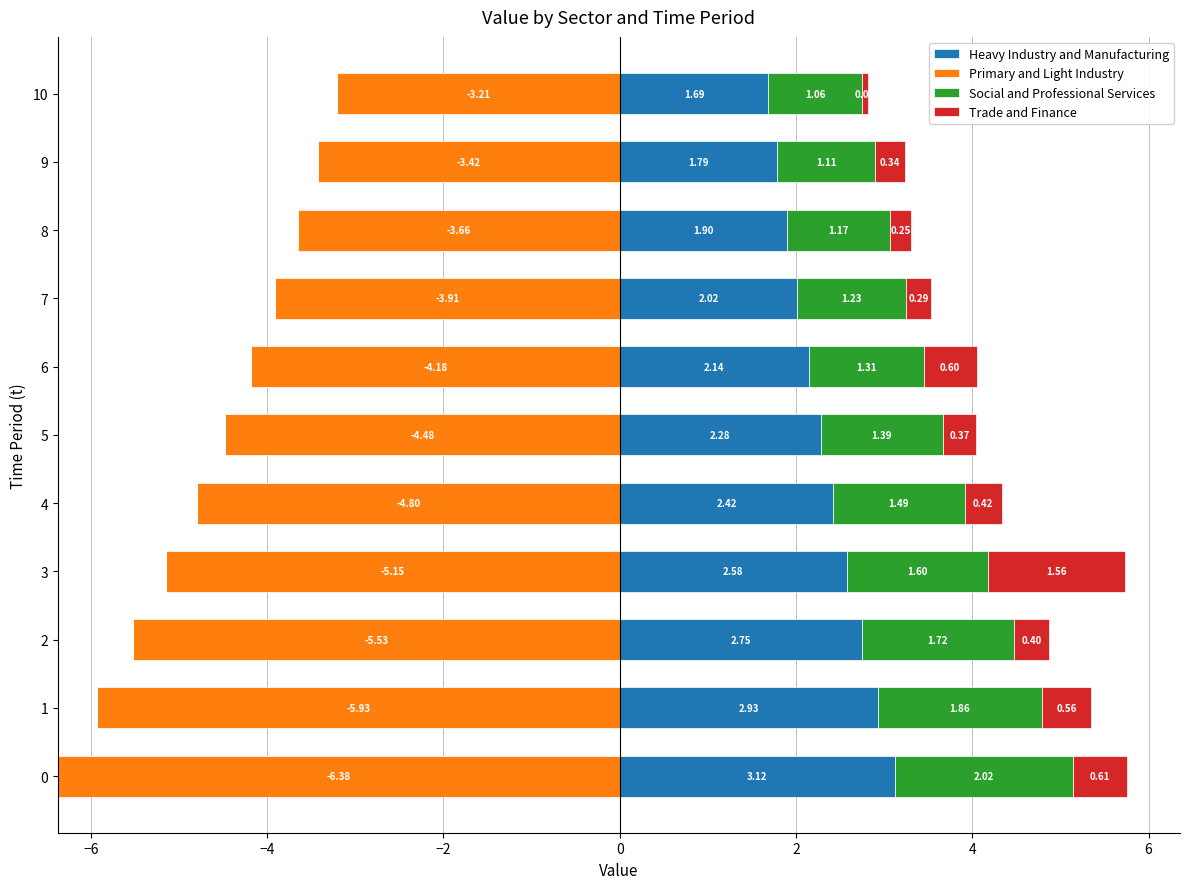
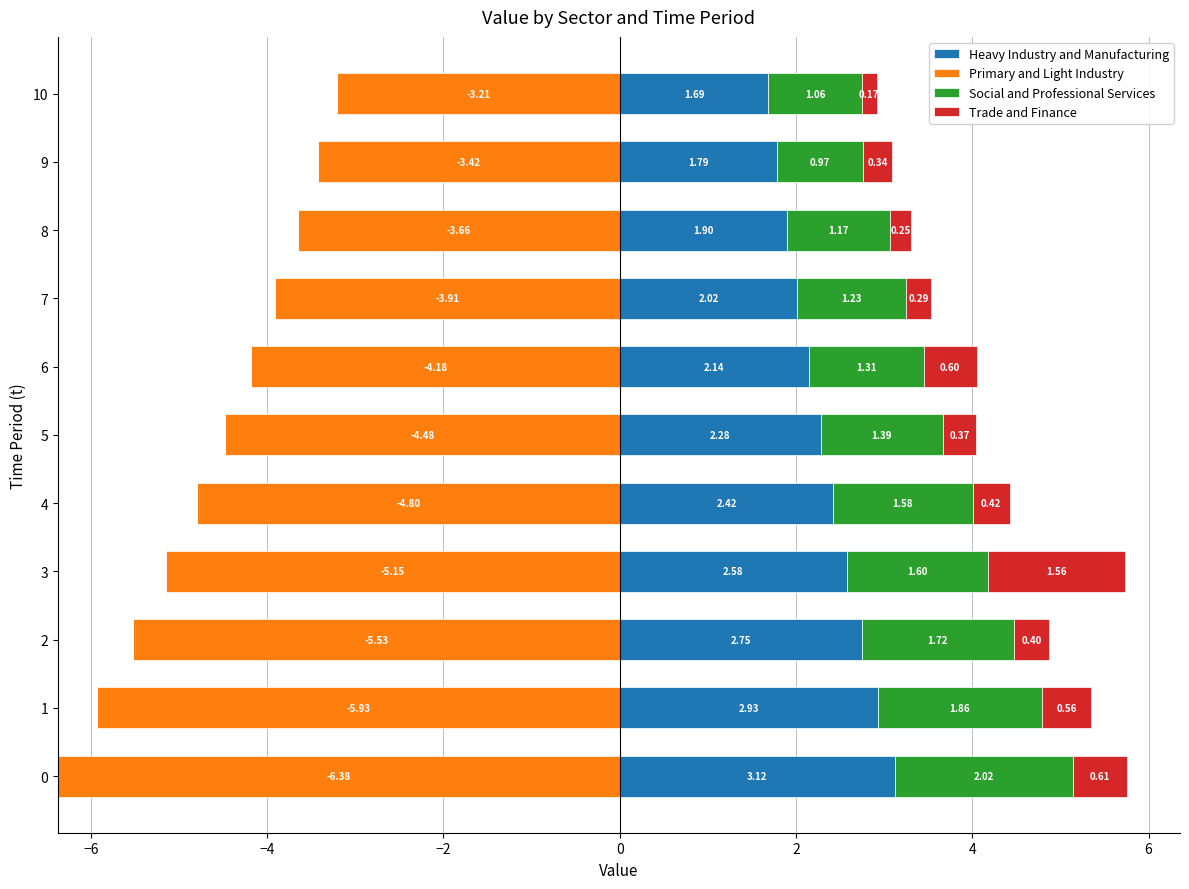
Trade and Finance, 10: 0.07 -> 0.17
Social and Professional Services, 9: 1.11 -> 0.97
Social and Professional Services, 4: 1.49 -> 1.58
